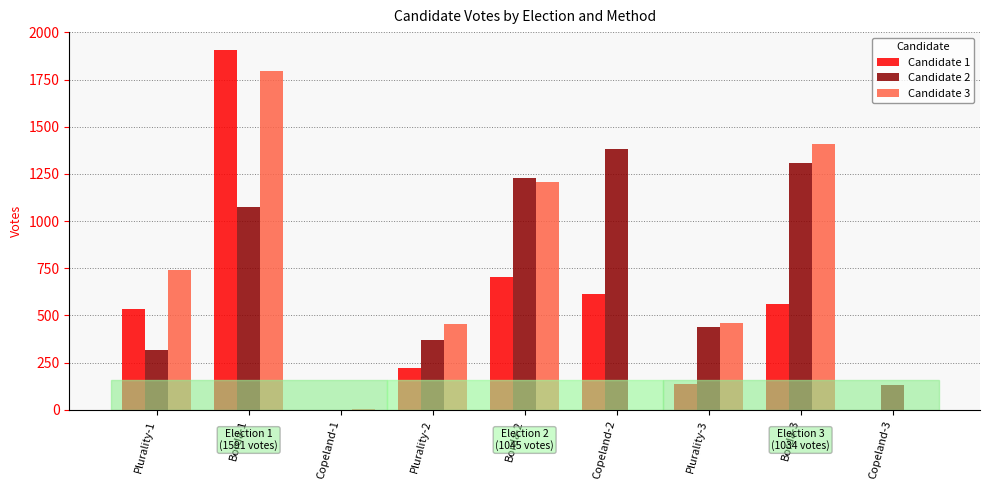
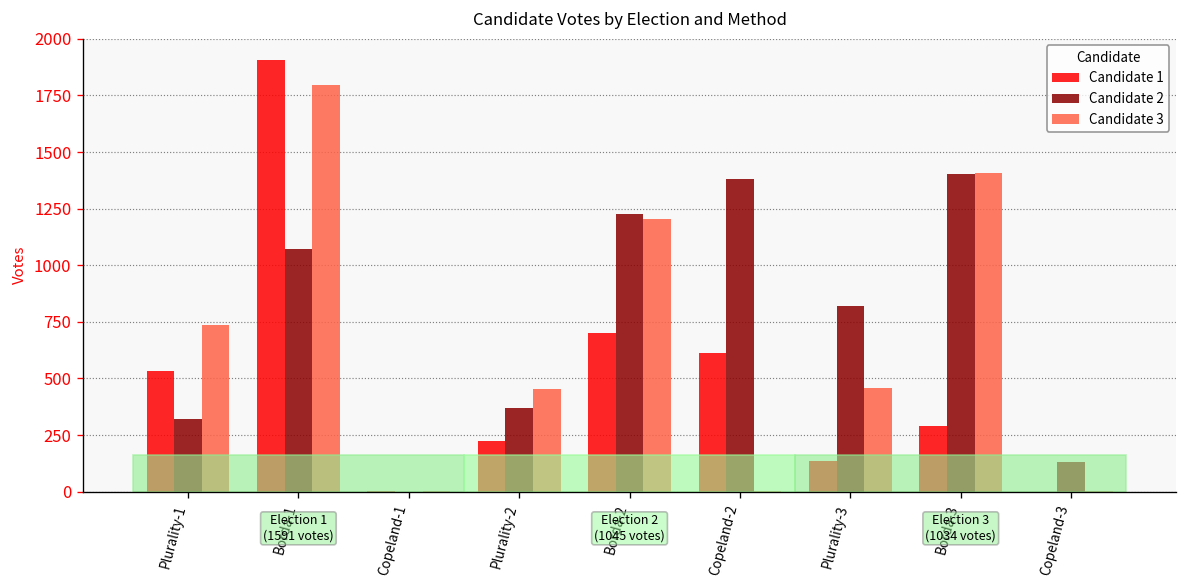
Candidate 2, Plurality-3: 440 -> 820
Candidate 1, Borda-3: 560 -> 290
Candidate 2, Borda-3: 1310 -> 1400
